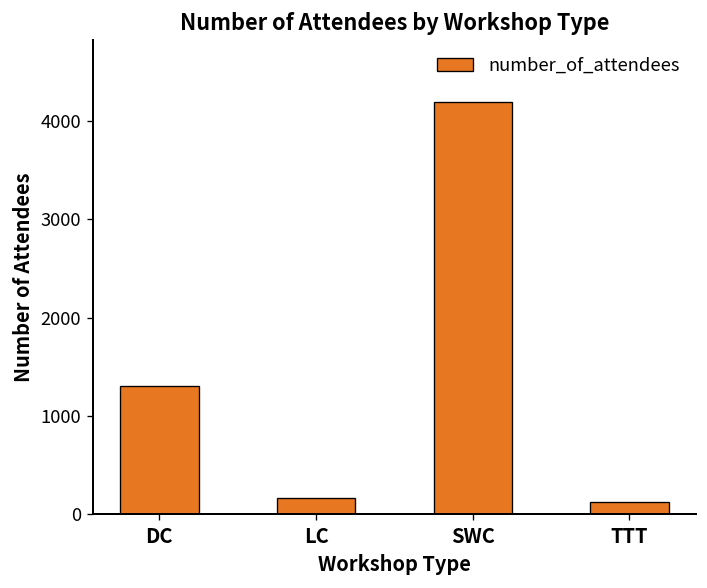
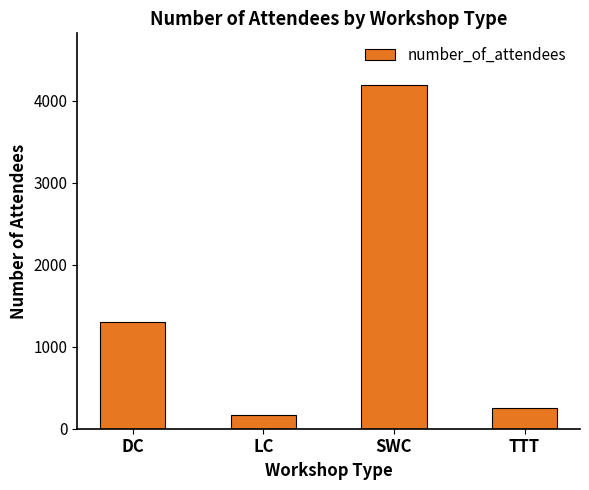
TTT: 100 -> 300
